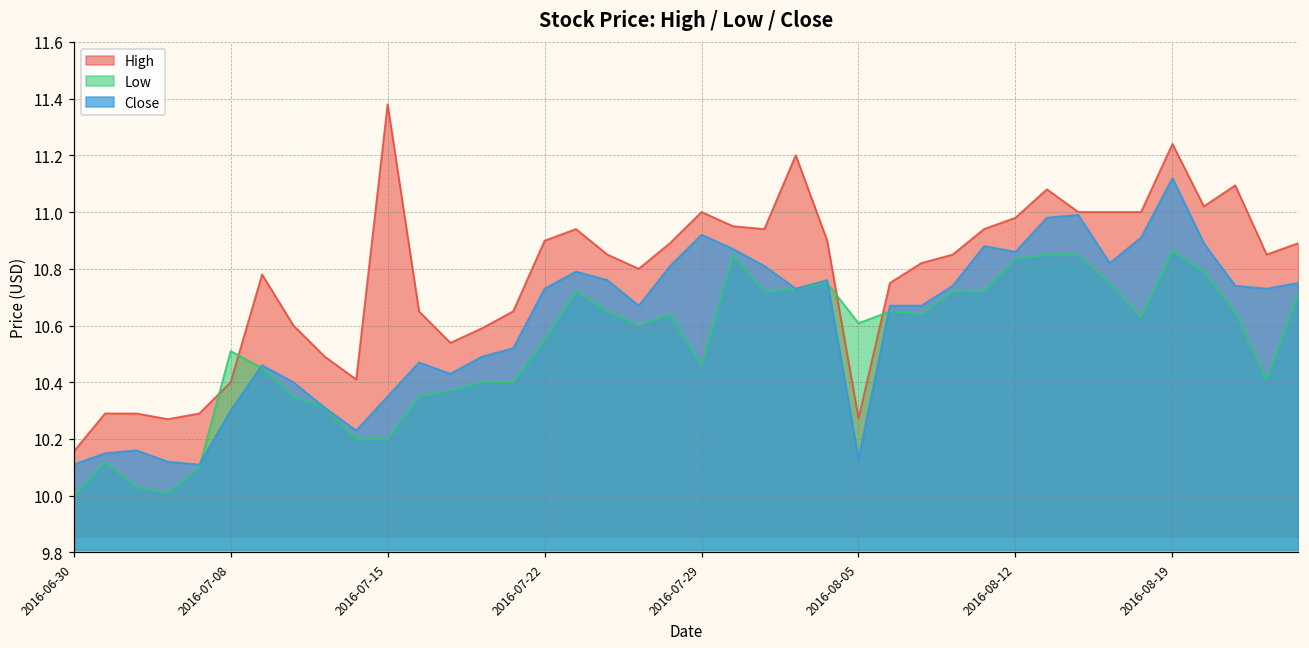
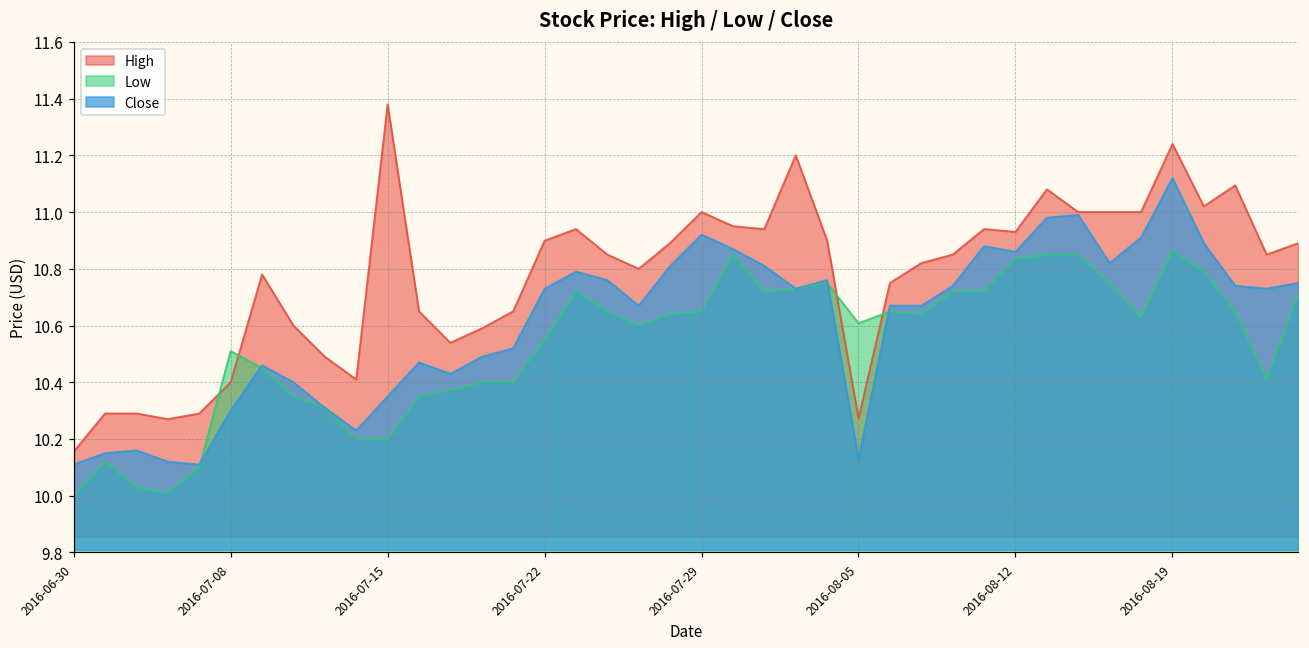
Low, 2016-07-29: 10.46 -> 10.65
High, 2016-08-12: 10.98 -> 10.93
